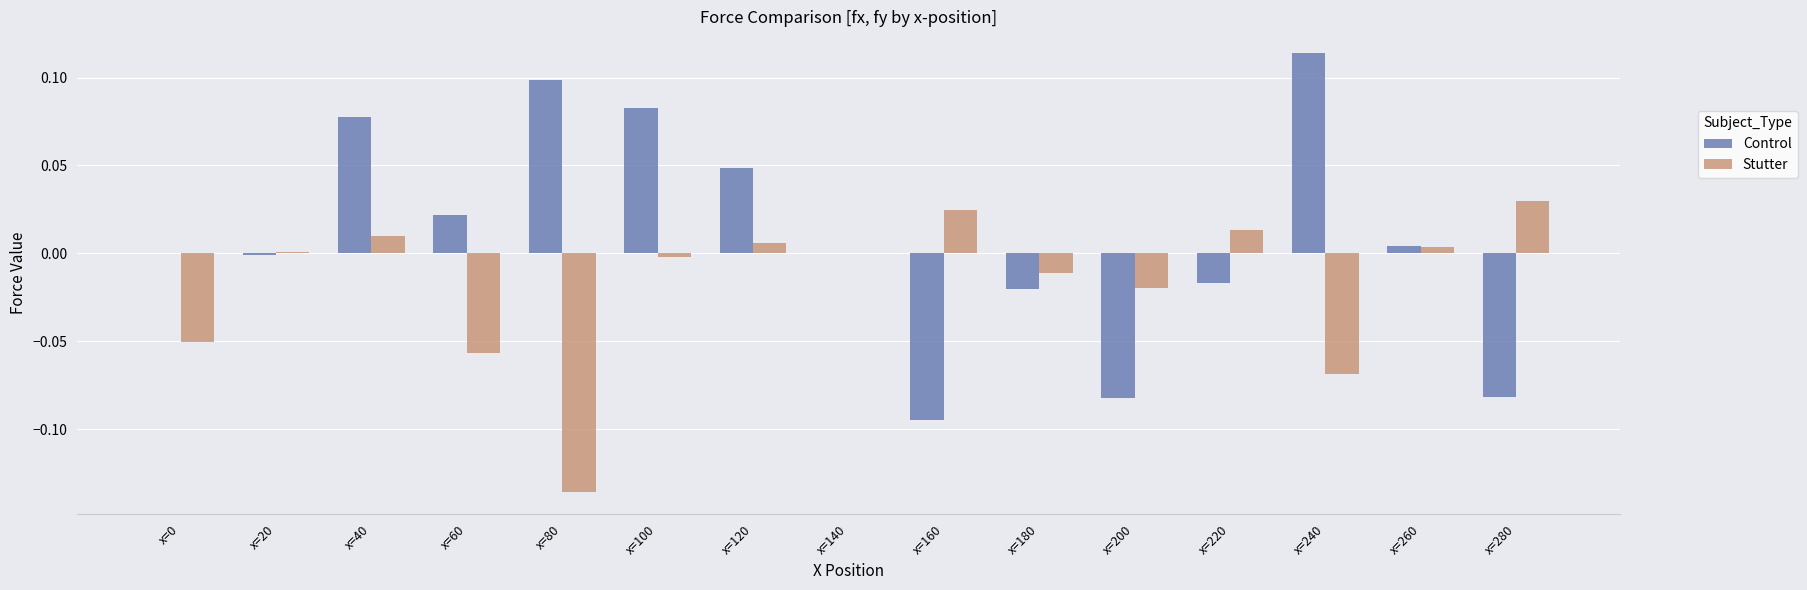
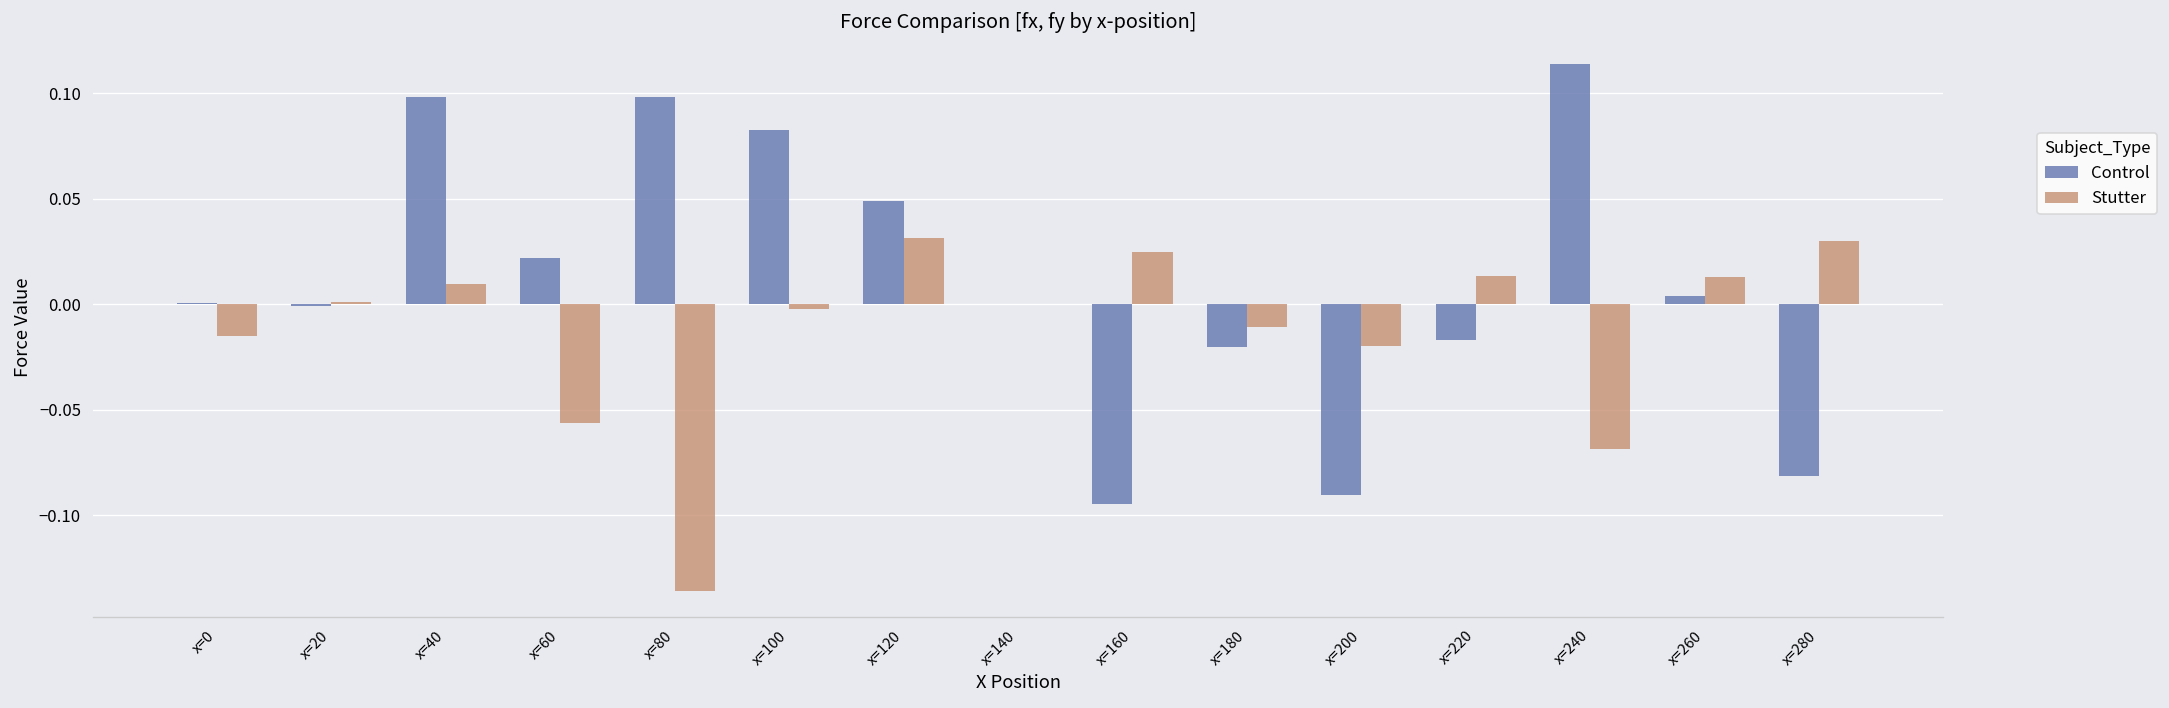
Stutter, x=0: -0.050 -> -0.015
Control, x=40: 0.078 -> 0.098
Stutter, x=120: 0.006 -> 0.031
Control, x=200: -0.082 -> -0.091
Stutter, x=260: 0.004 -> 0.013
